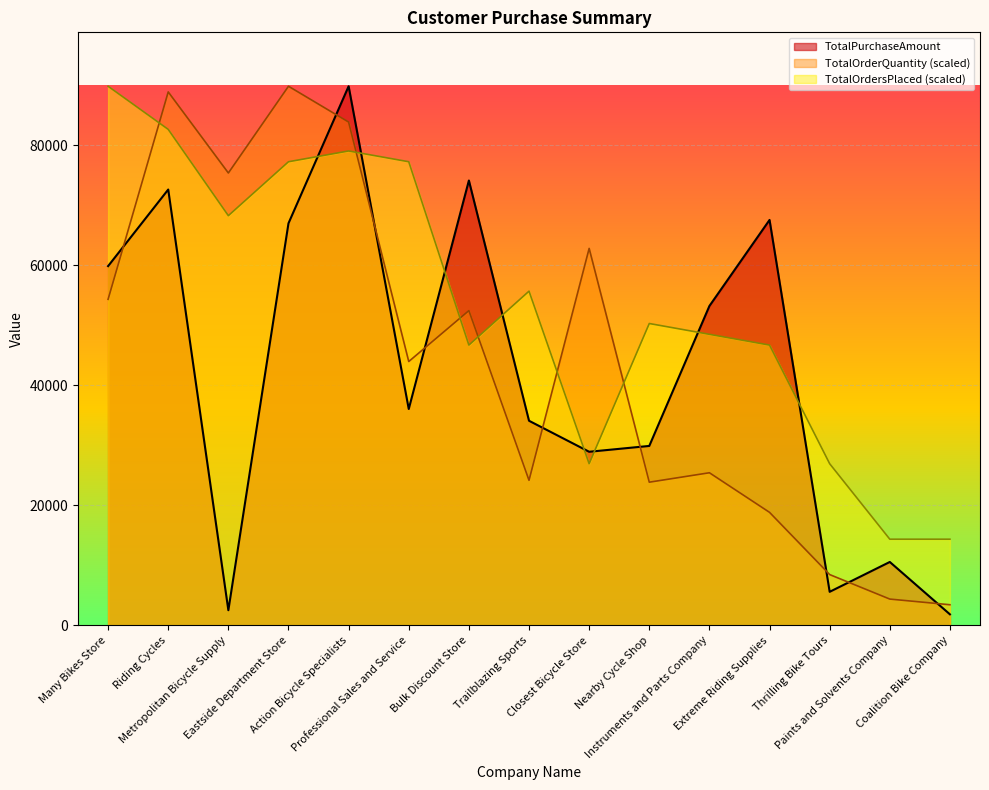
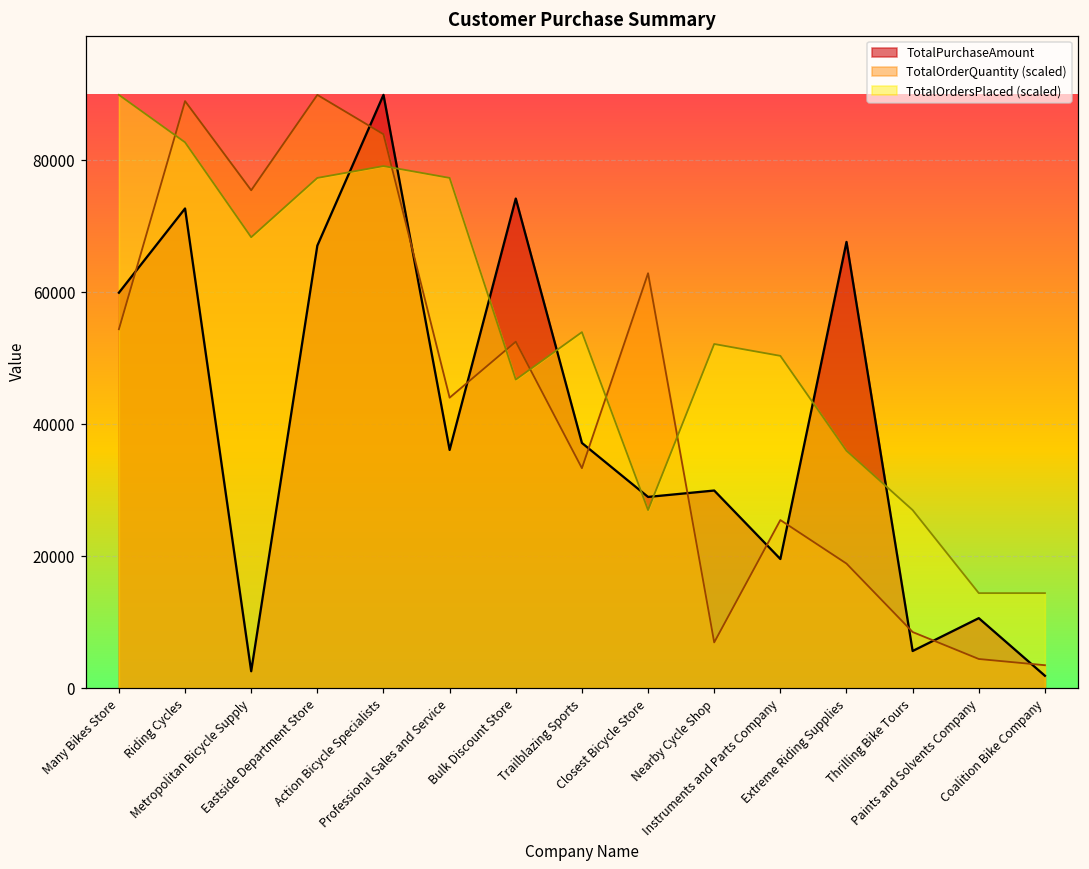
TotalPurchaseAmount, Trailblazing Sports: 34000 -> 37000
TotalOrderQuantity (scaled), Trailblazing Sports: 24000 -> 33000
TotalOrdersPlaced (scaled), Trailblazing Sports: 56000 -> 54000
TotalOrderQuantity (scaled), Nearby Cycle Shop: 24000 -> 7000
TotalOrdersPlaced (scaled), Nearby Cycle Shop: 50000 -> 52000
TotalPurchaseAmount, Instruments and Parts Company: 53000 -> 20000
TotalOrdersPlaced (scaled), Instruments and Parts Company: 49000 -> 50000
TotalOrdersPlaced (scaled), Extreme Riding Supplies: 47000 -> 36000
